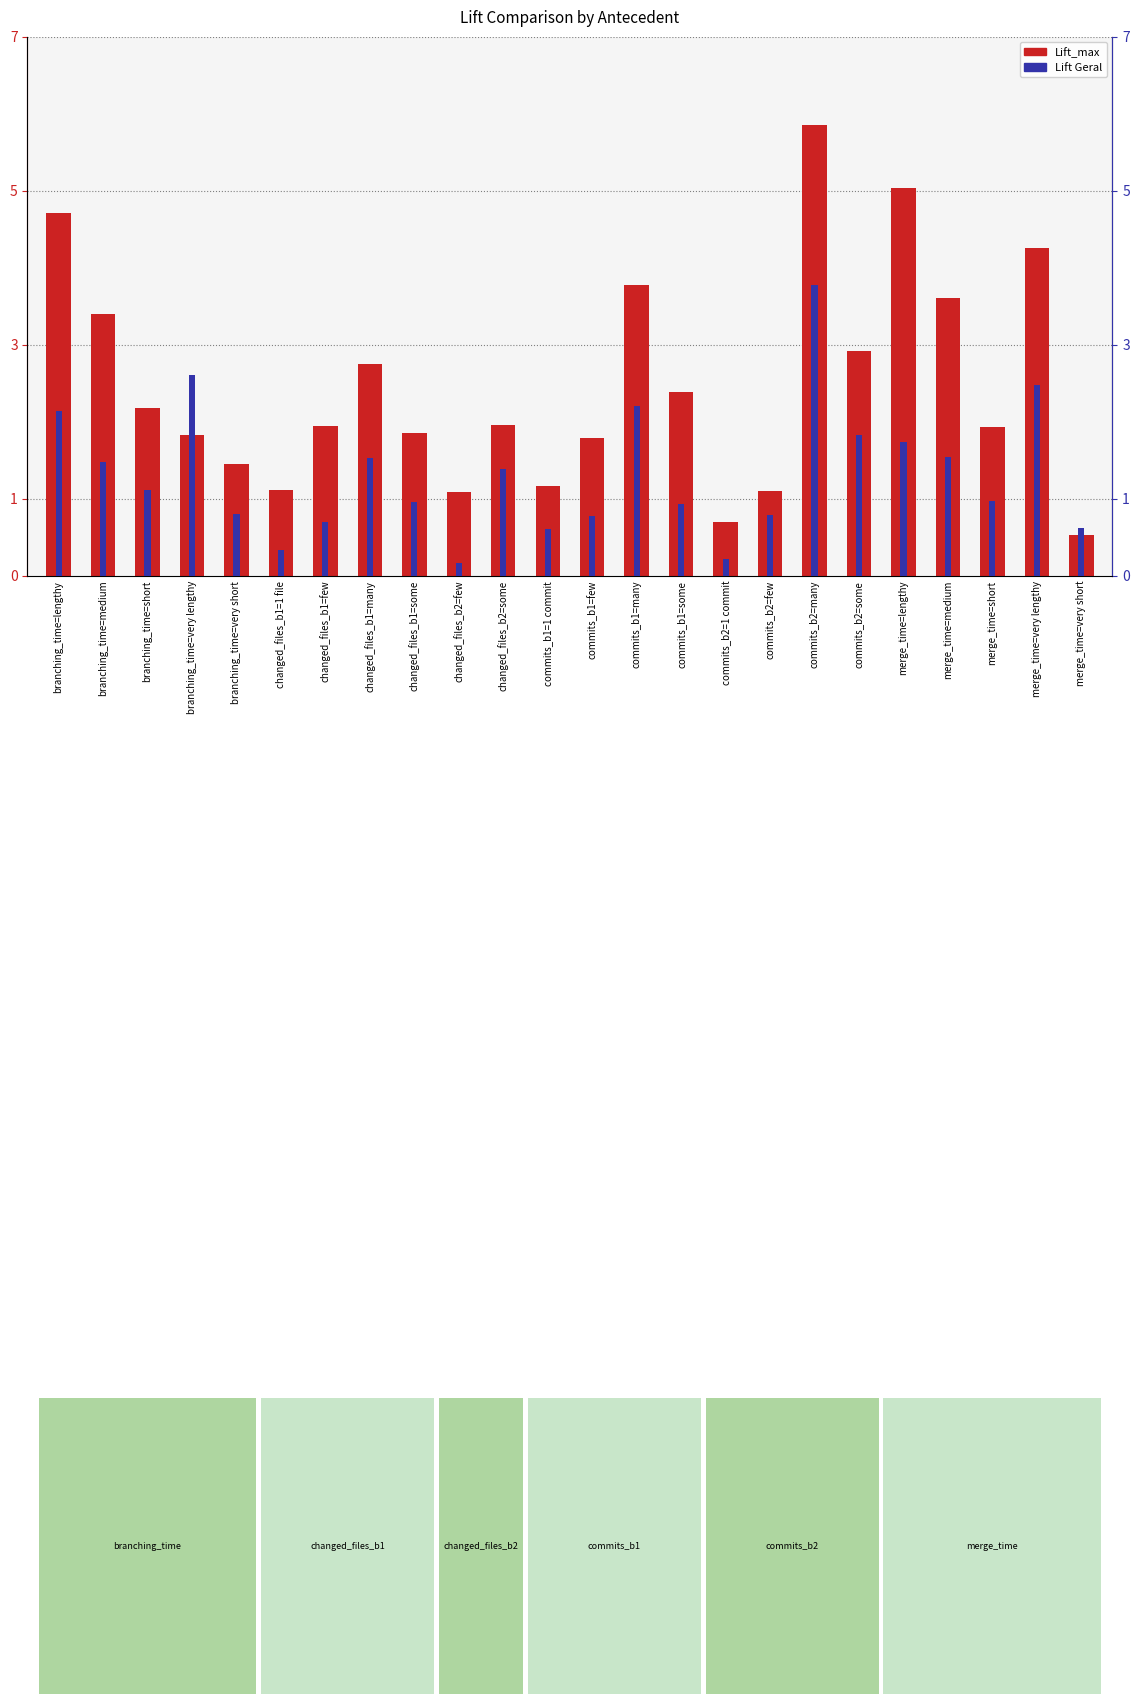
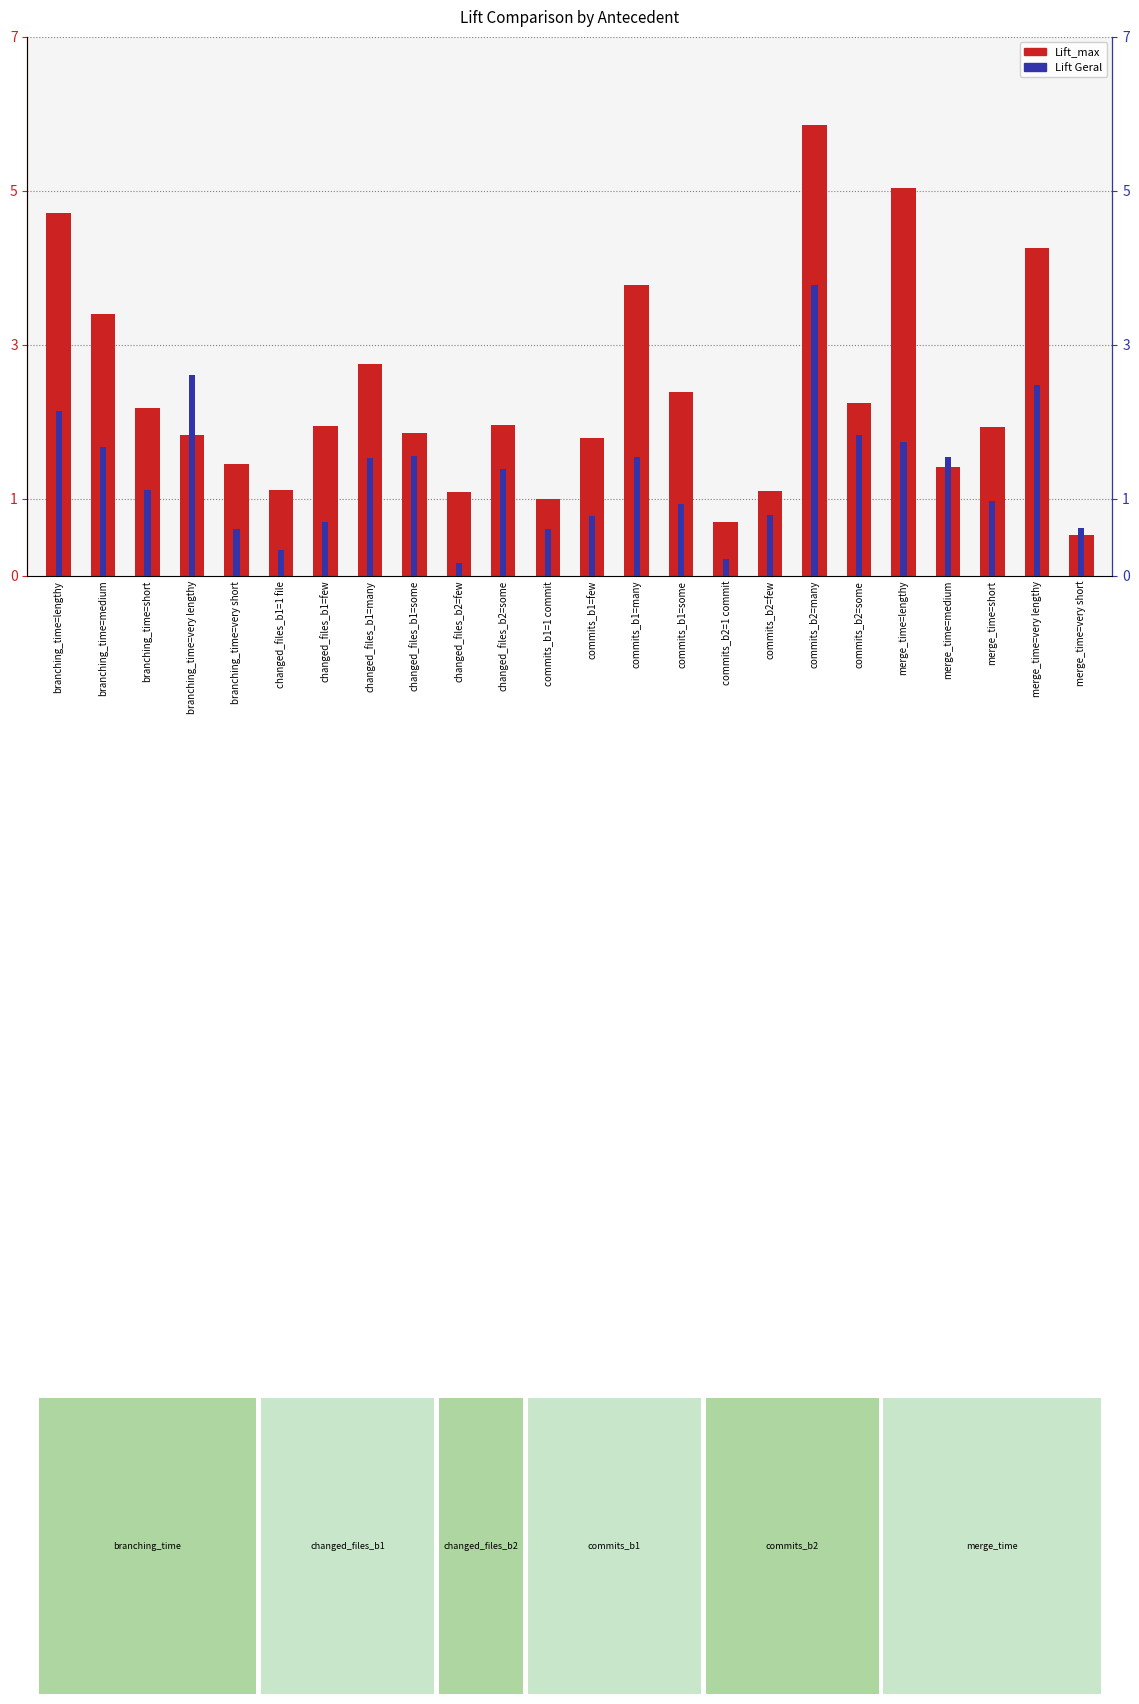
Lift_max, commits_b1=1 commit: 1.2 -> 1.0
Lift_max, commits_b2=some: 2.9 -> 2.2
Lift_max, merge_time=medium: 3.6 -> 1.4
Lift Geral, branching_time=medium: 1.5 -> 1.7
Lift Geral, branching_time=very short: 0.8 -> 0.6
Lift Geral, changed_files_b1=some: 1.0 -> 1.6
Lift Geral, commits_b1=many: 2.2 -> 1.5
